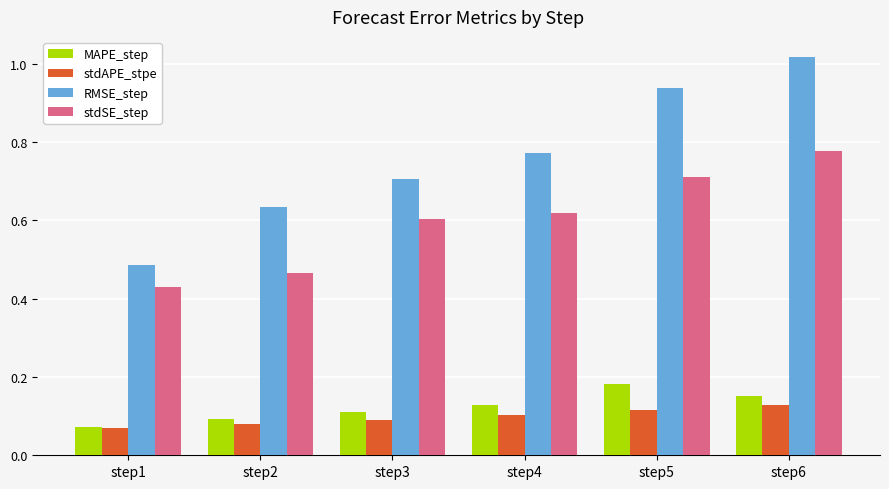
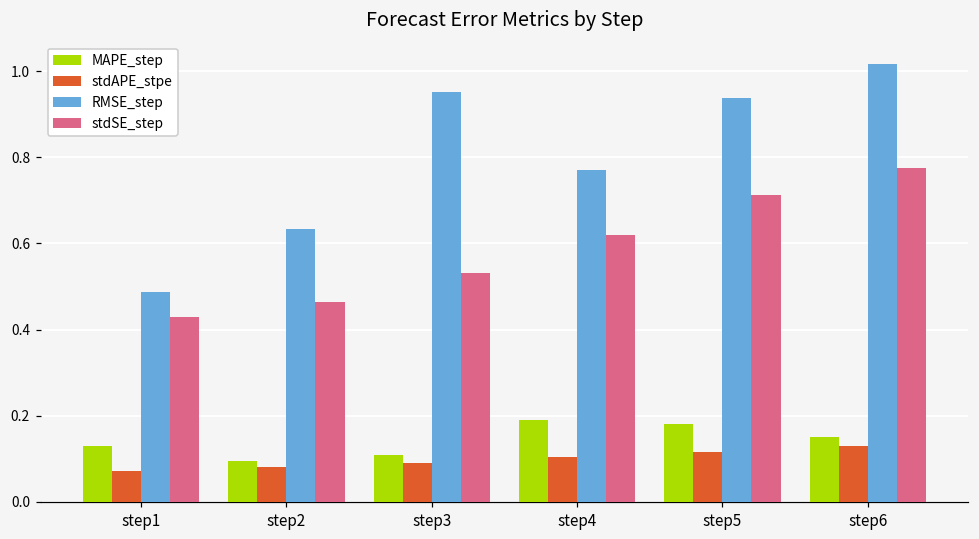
MAPE_step, step1: 0.07 -> 0.13
RMSE_step, step3: 0.71 -> 0.95
stdSE_step, step3: 0.60 -> 0.53
MAPE_step, step4: 0.13 -> 0.19
